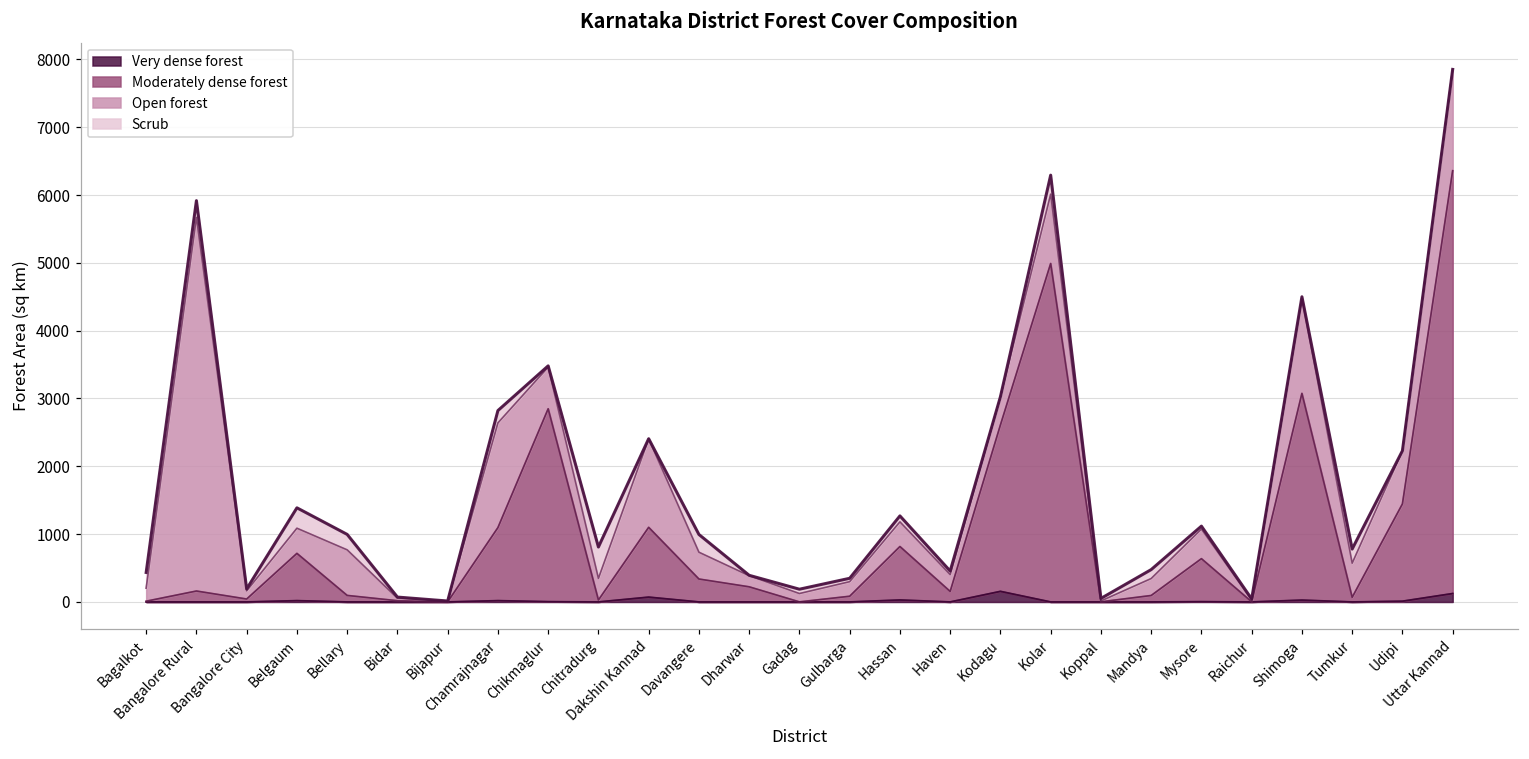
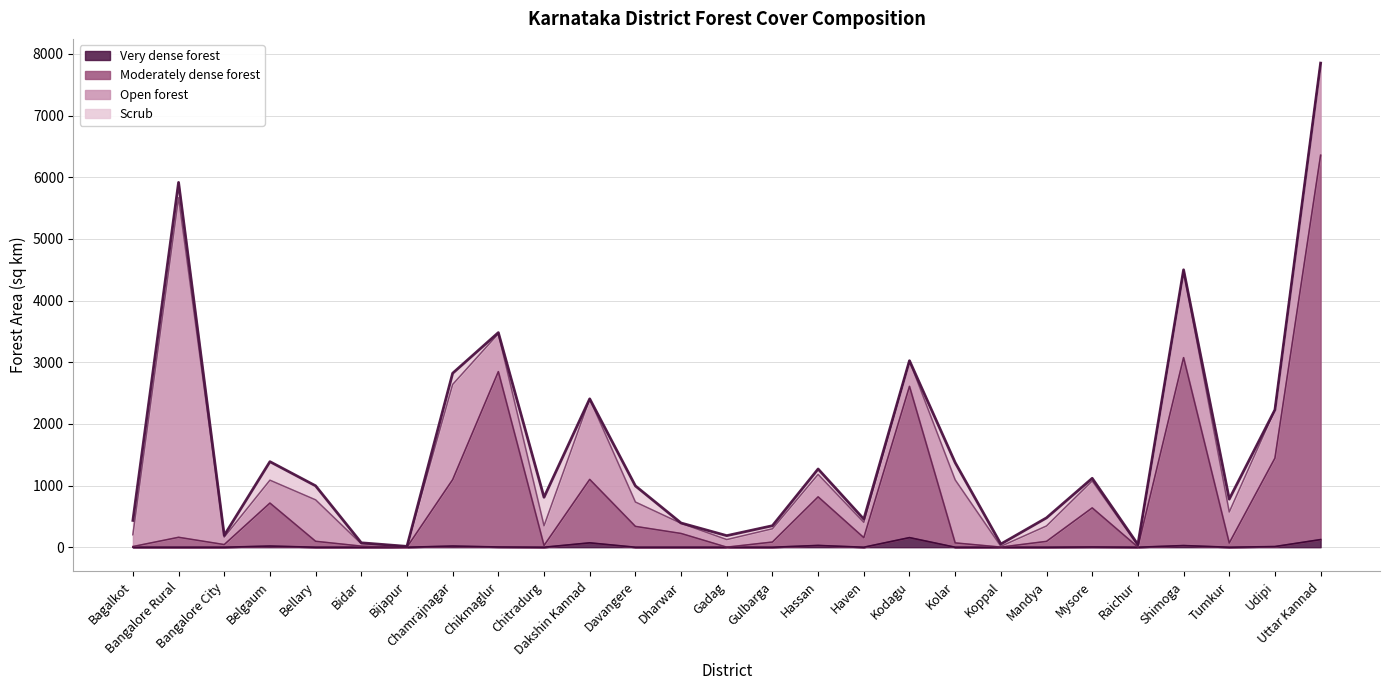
Moderately dense forest, Kolar: 5000 -> 100
